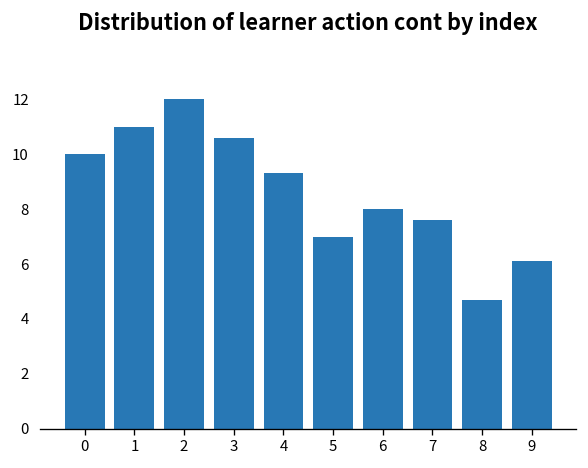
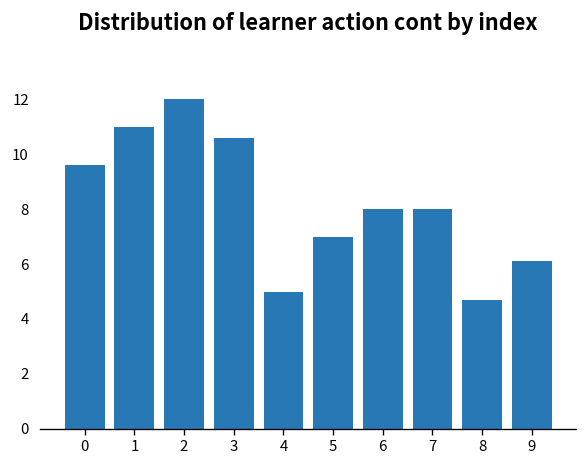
0: 10.0 -> 9.6
4: 9.3 -> 5.0
7: 7.6 -> 8.0
